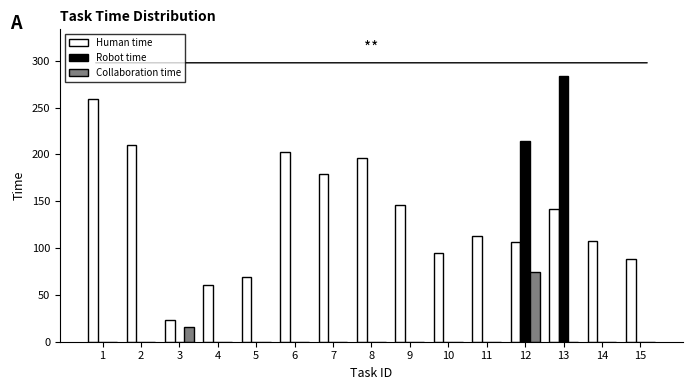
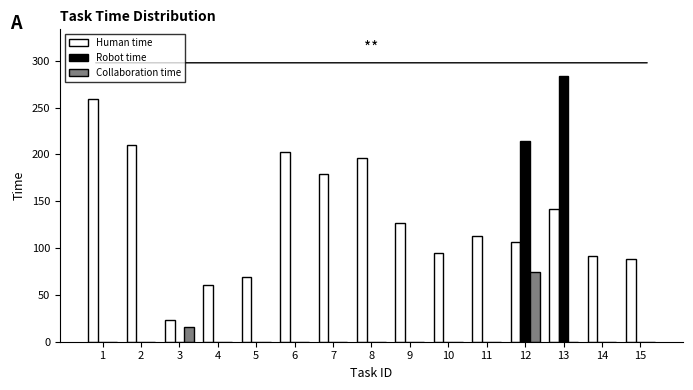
Human time, 9: 150 -> 130
Human time, 14: 110 -> 90
